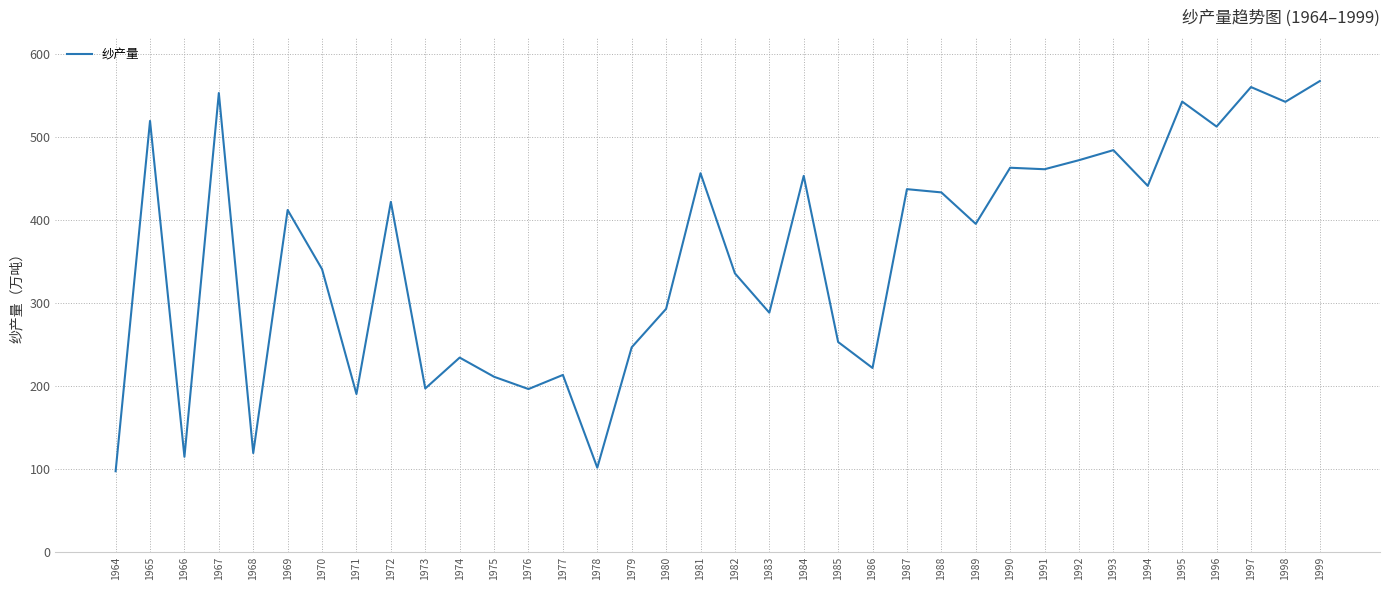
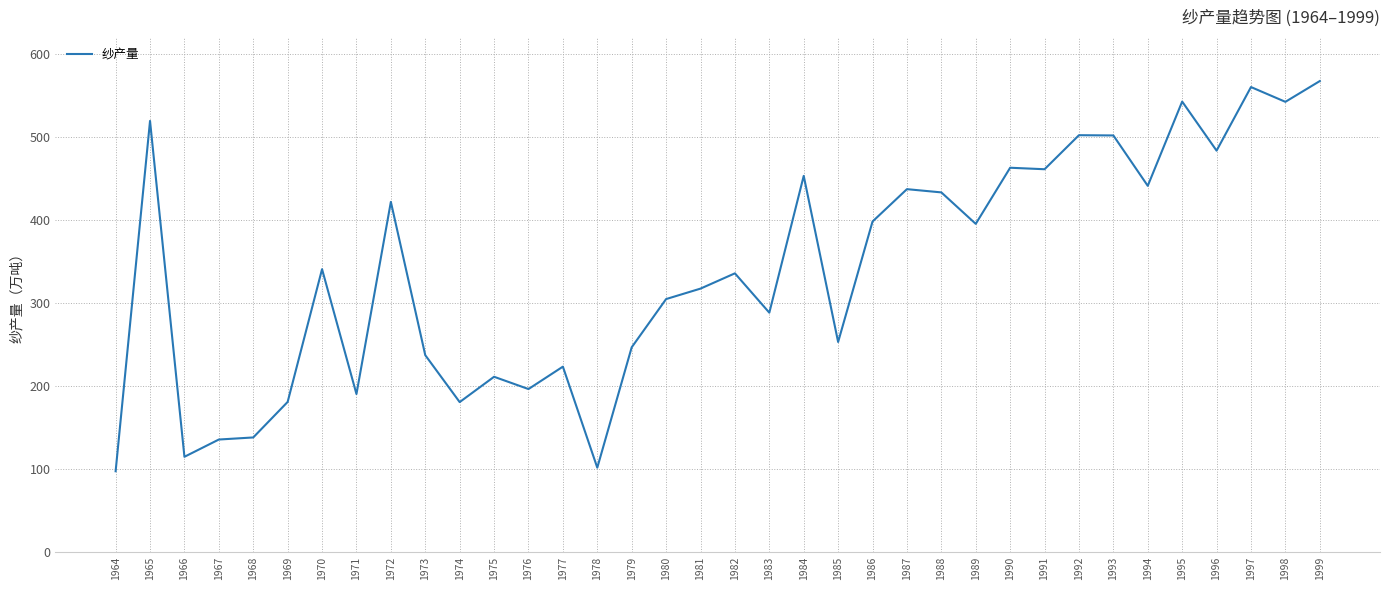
1967: 550 -> 140
1968: 120 -> 140
1969: 410 -> 180
1973: 200 -> 240
1974: 230 -> 180
1977: 210 -> 220
1980: 290 -> 300
1981: 460 -> 320
1986: 220 -> 400
1992: 470 -> 500
1993: 480 -> 500
1996: 510 -> 480
